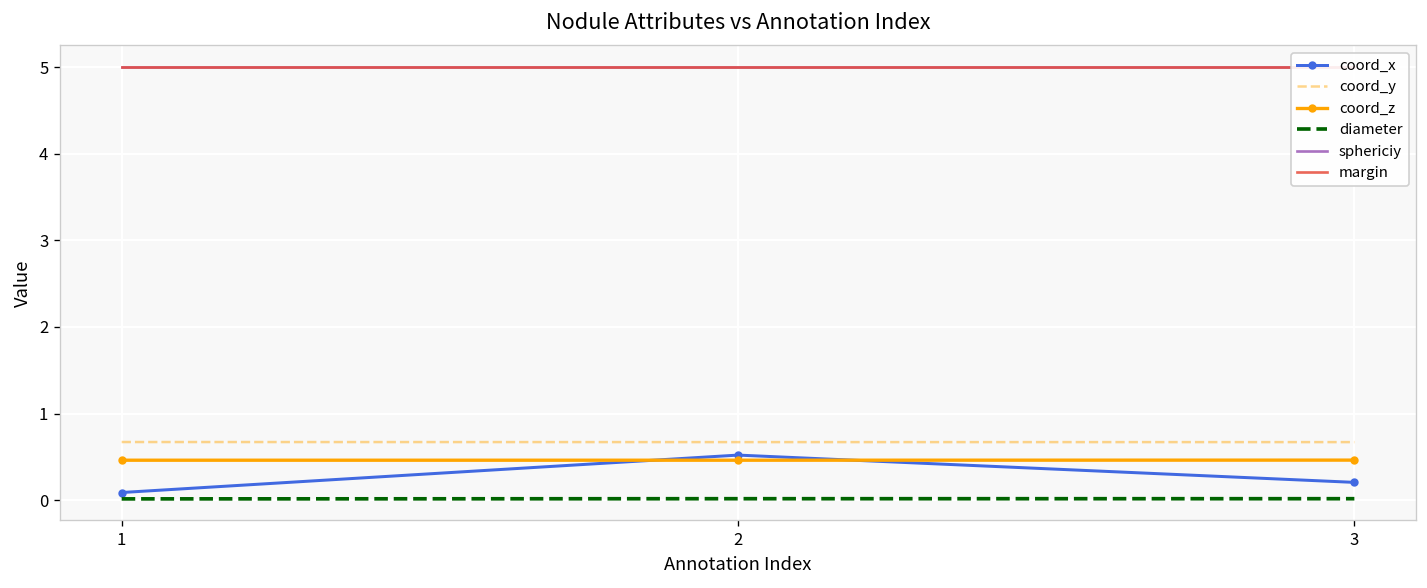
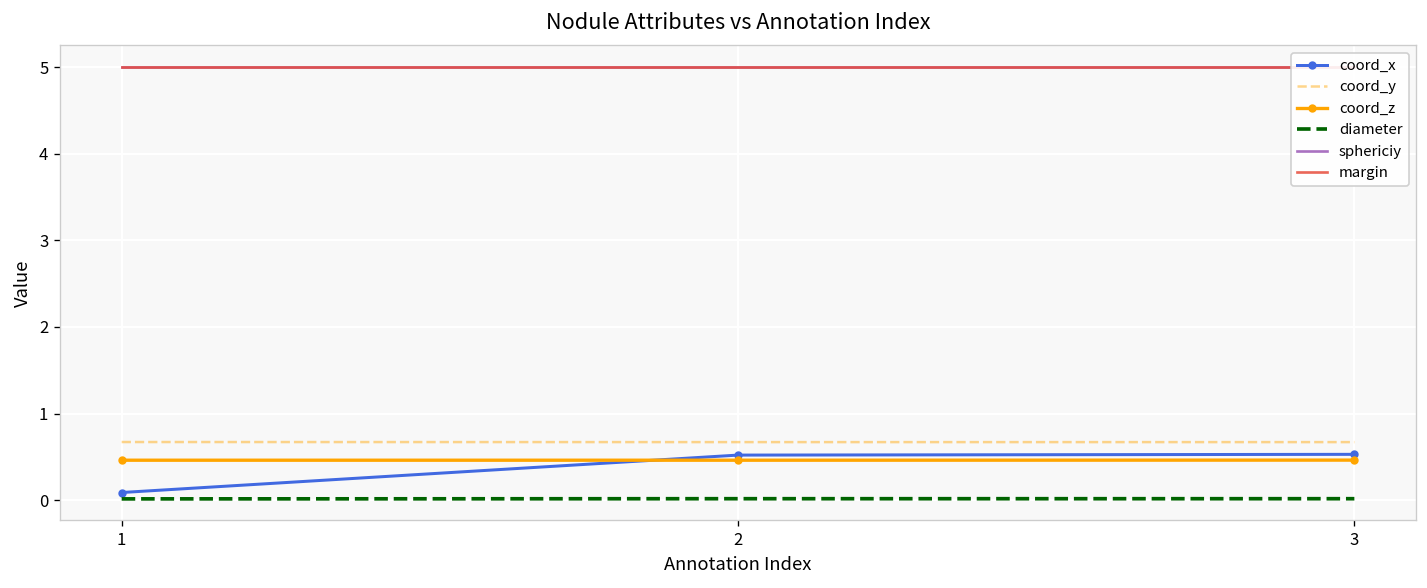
coord_x, 3: 0.2 -> 0.5
